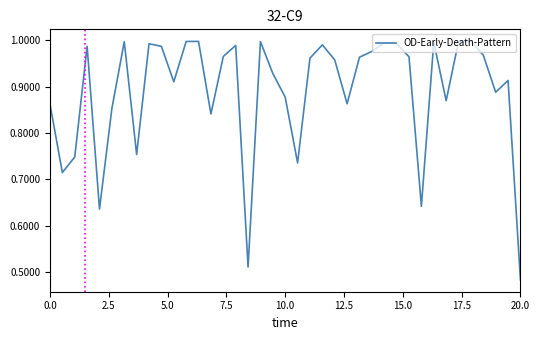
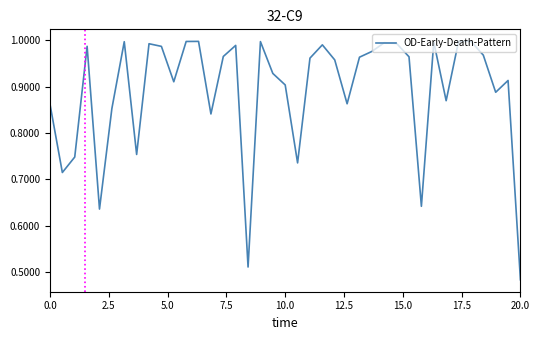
10.0: 0.88 -> 0.90
